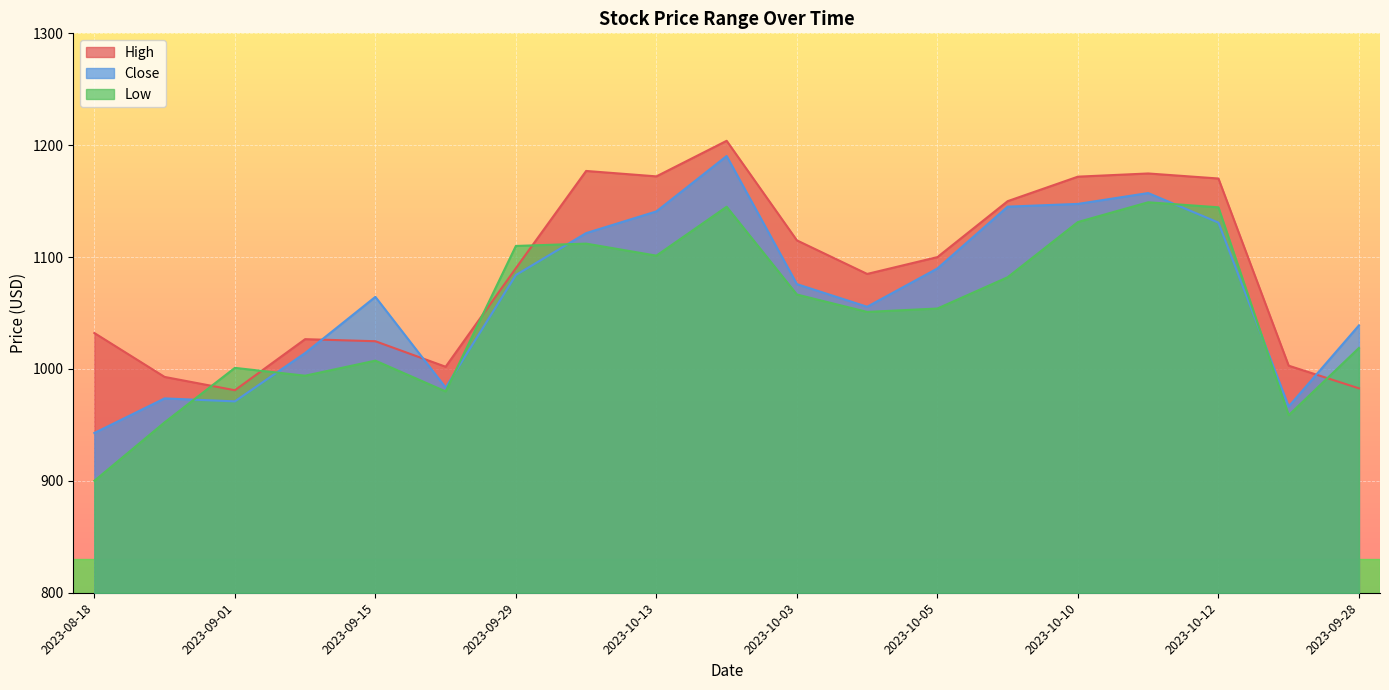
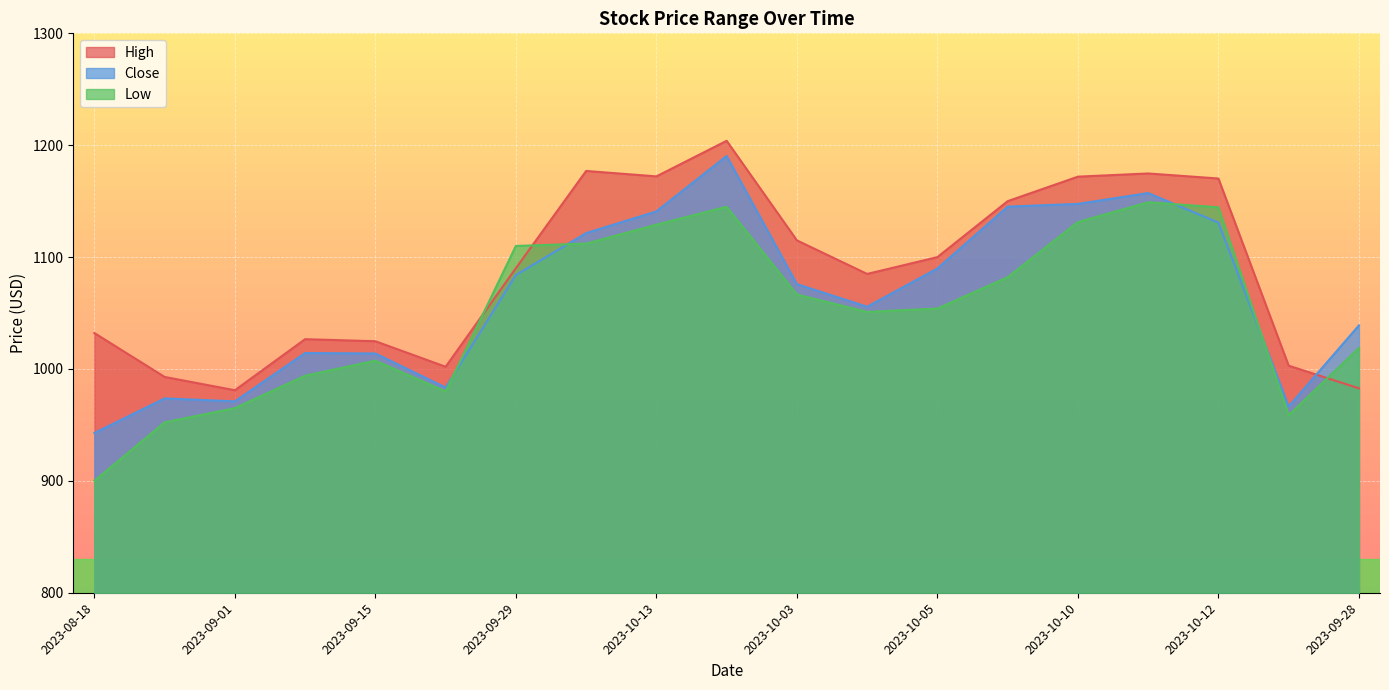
Low, 2023-09-01: 1001 -> 965
Close, 2023-09-15: 1064 -> 1014
Low, 2023-10-13: 1101 -> 1129
